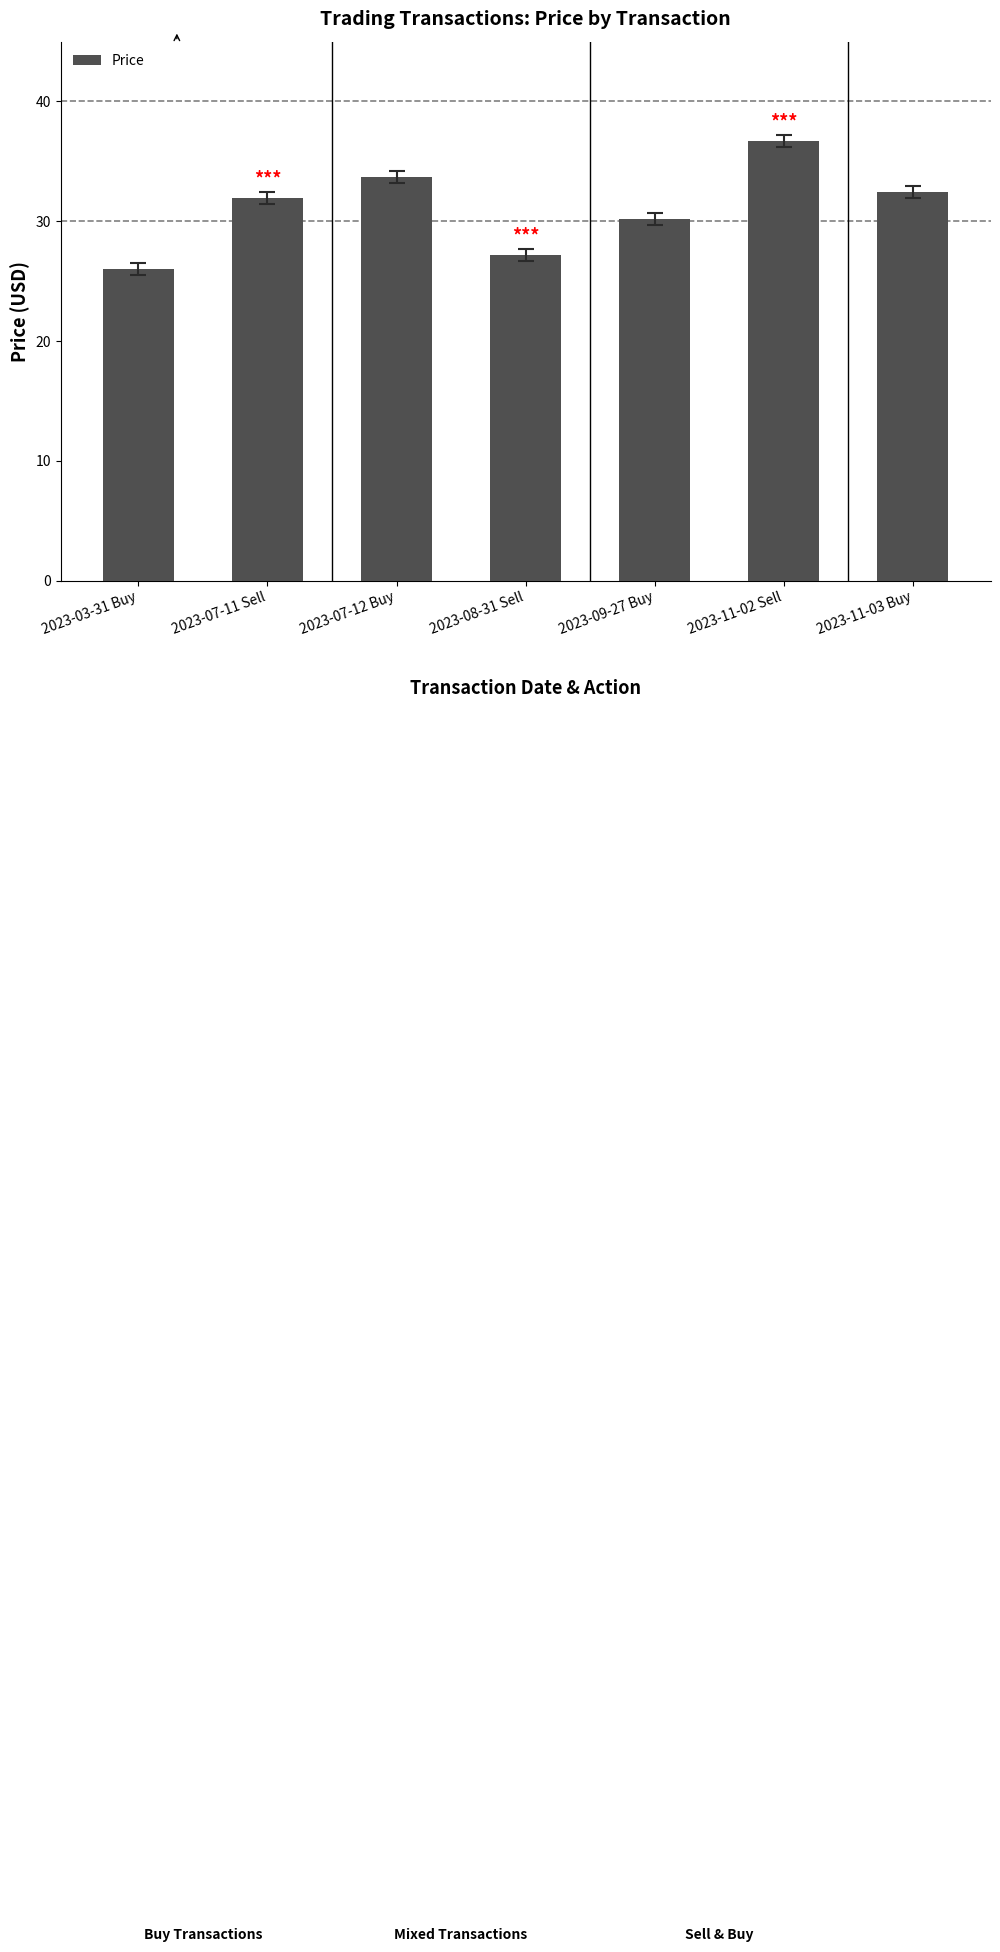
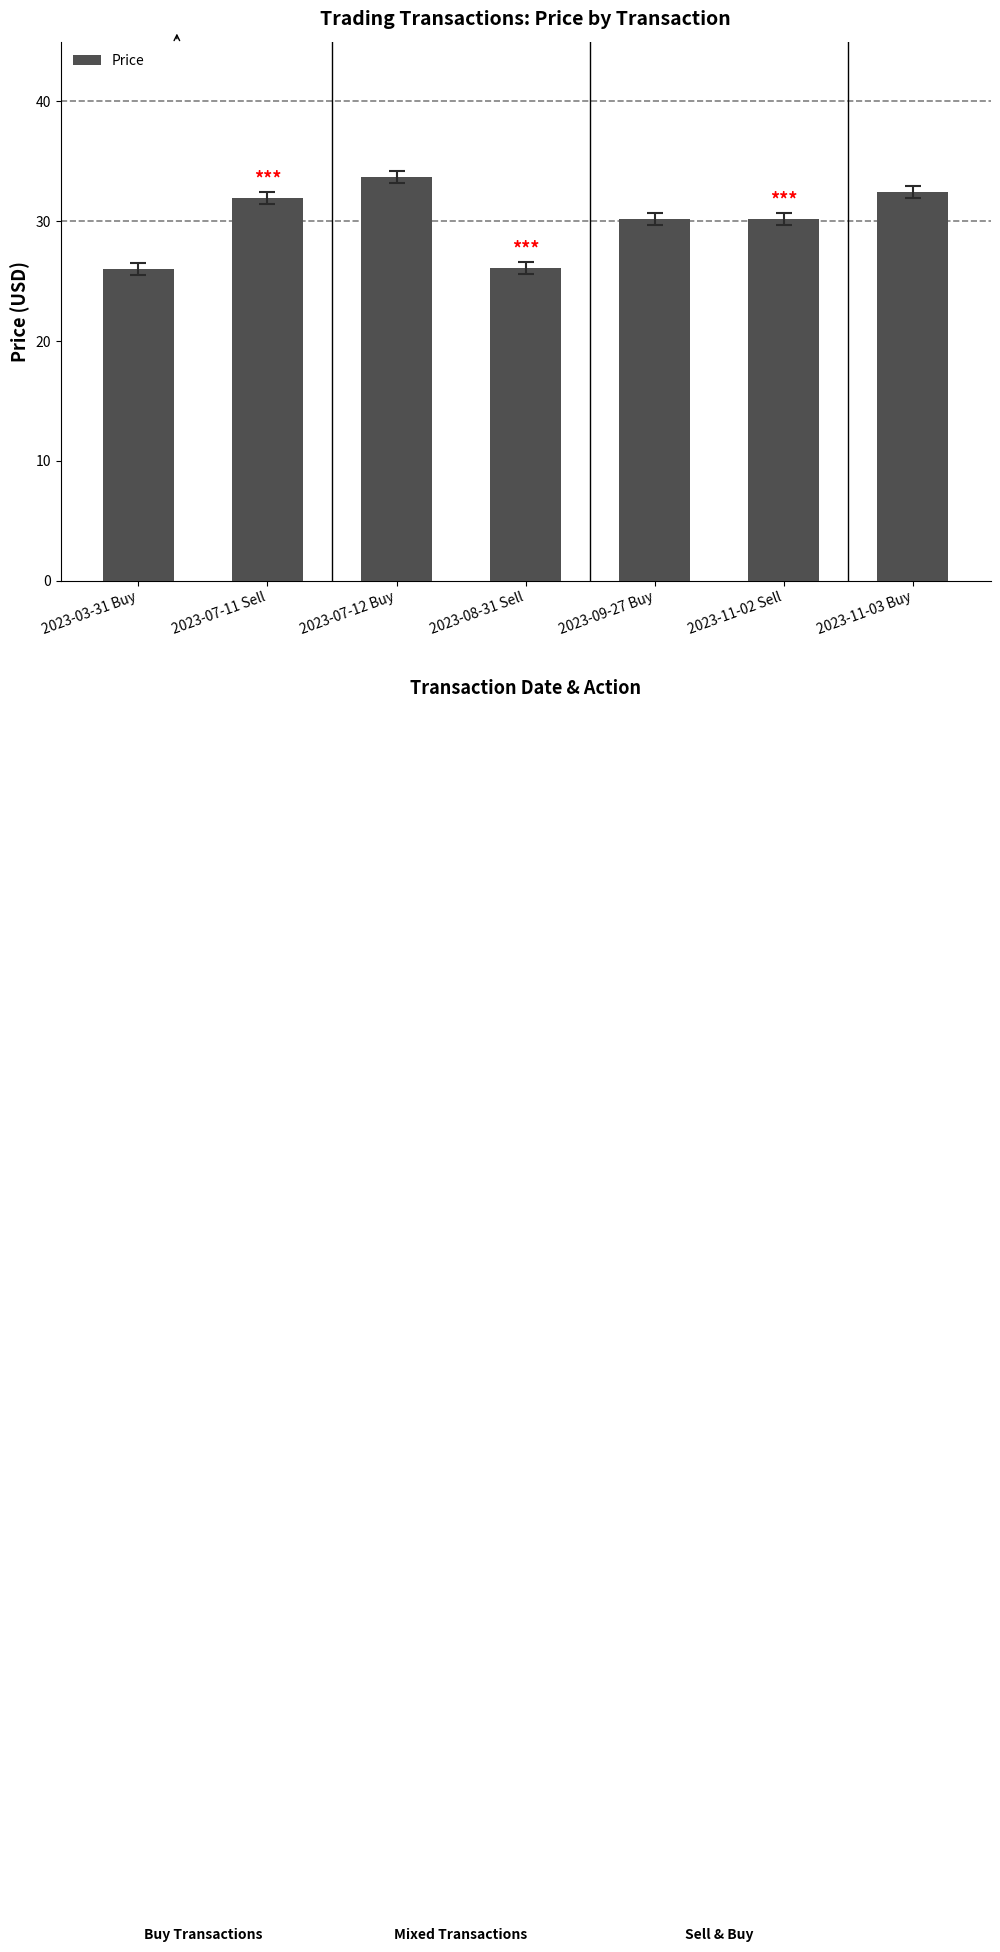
Price, 2023-08-31 Sell: 27.2 -> 26.1
Price, 2023-11-02 Sell: 36.7 -> 30.2
